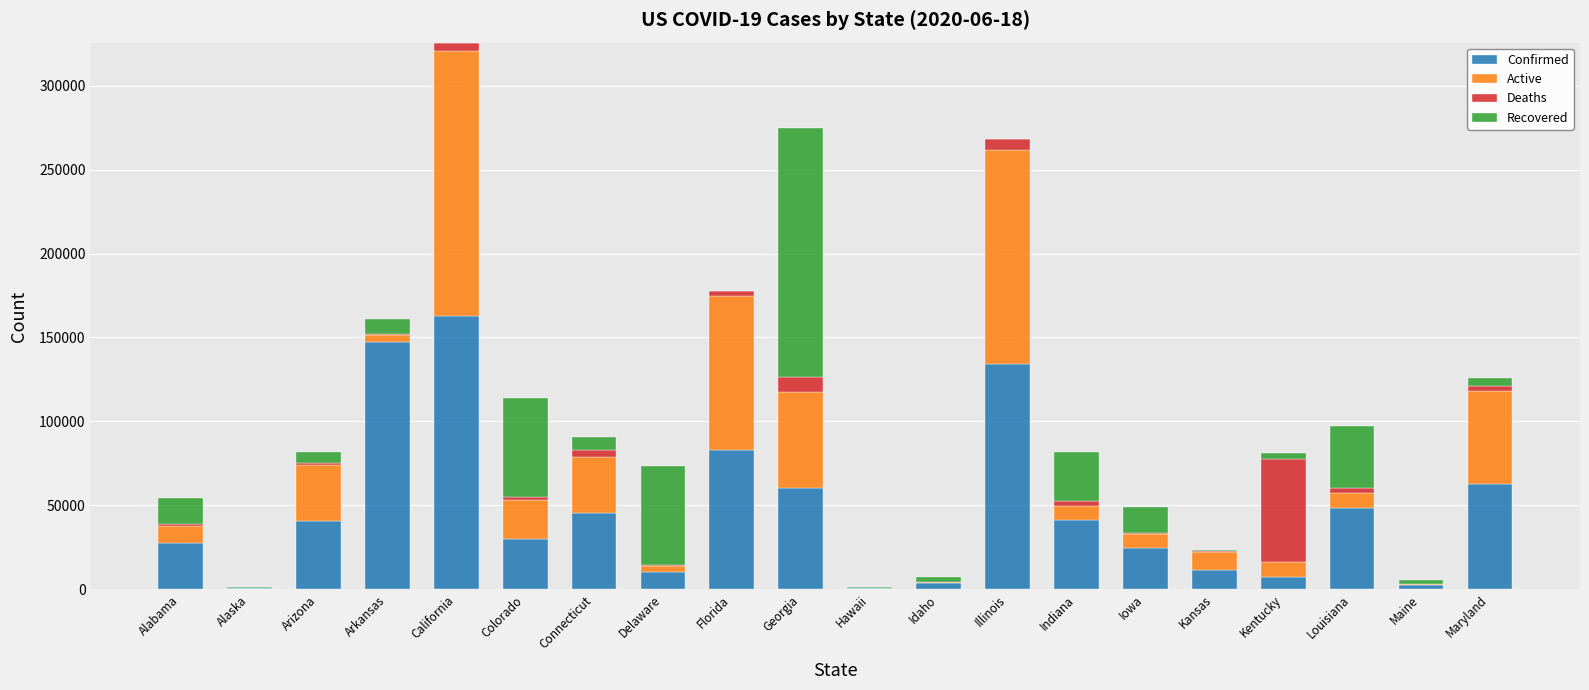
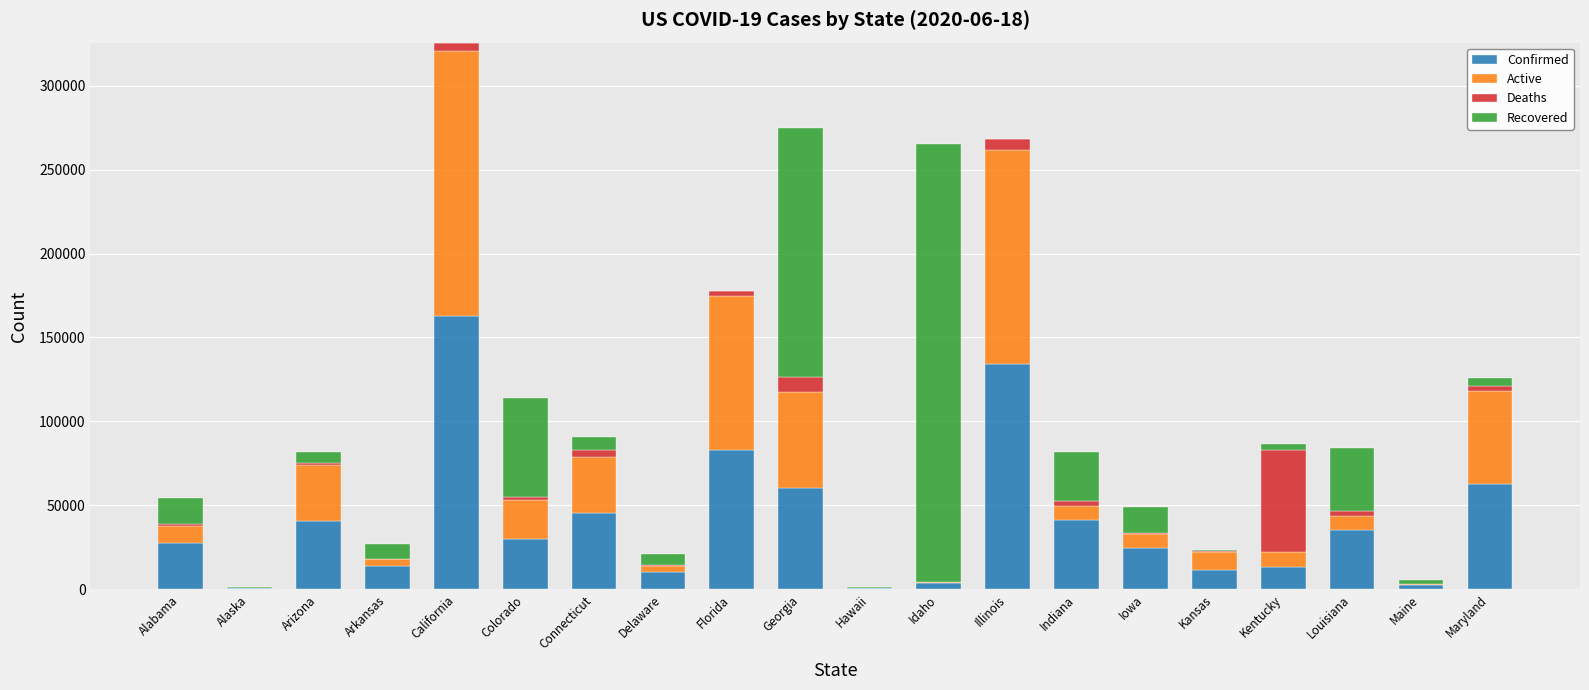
Confirmed, Arkansas: 147000 -> 14000
Recovered, Delaware: 59000 -> 6000
Recovered, Idaho: 3000 -> 261000
Confirmed, Kentucky: 7000 -> 13000
Confirmed, Louisiana: 49000 -> 35000
